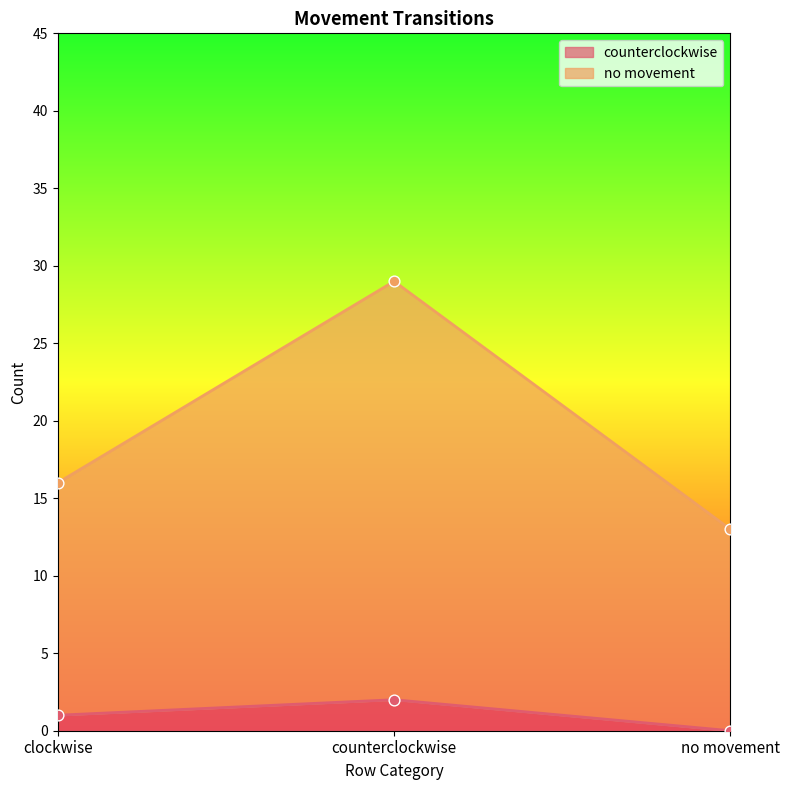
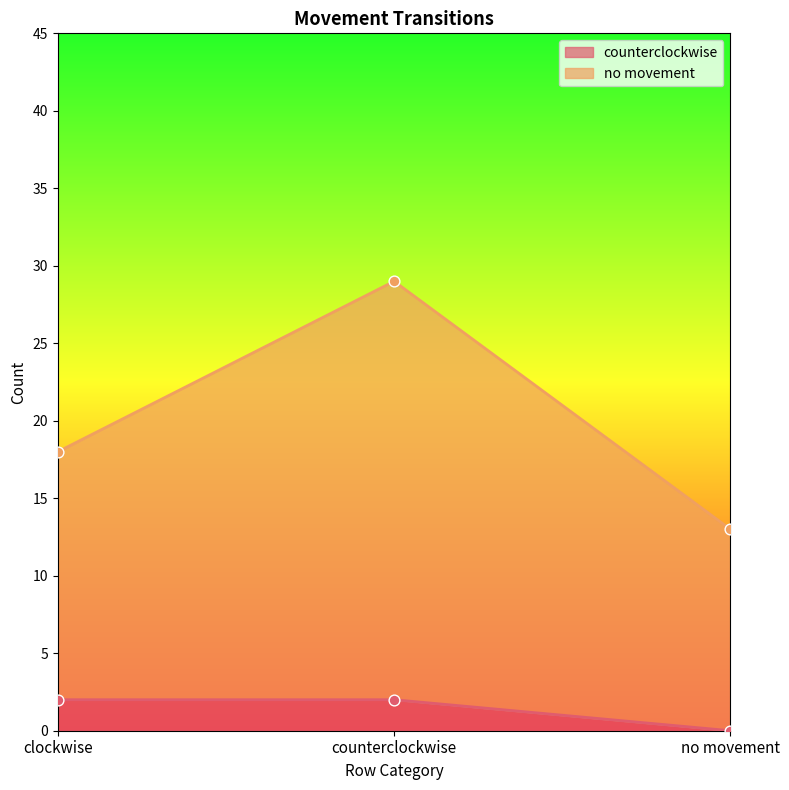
counterclockwise, clockwise: 1 -> 2
no movement, clockwise: 15 -> 16
